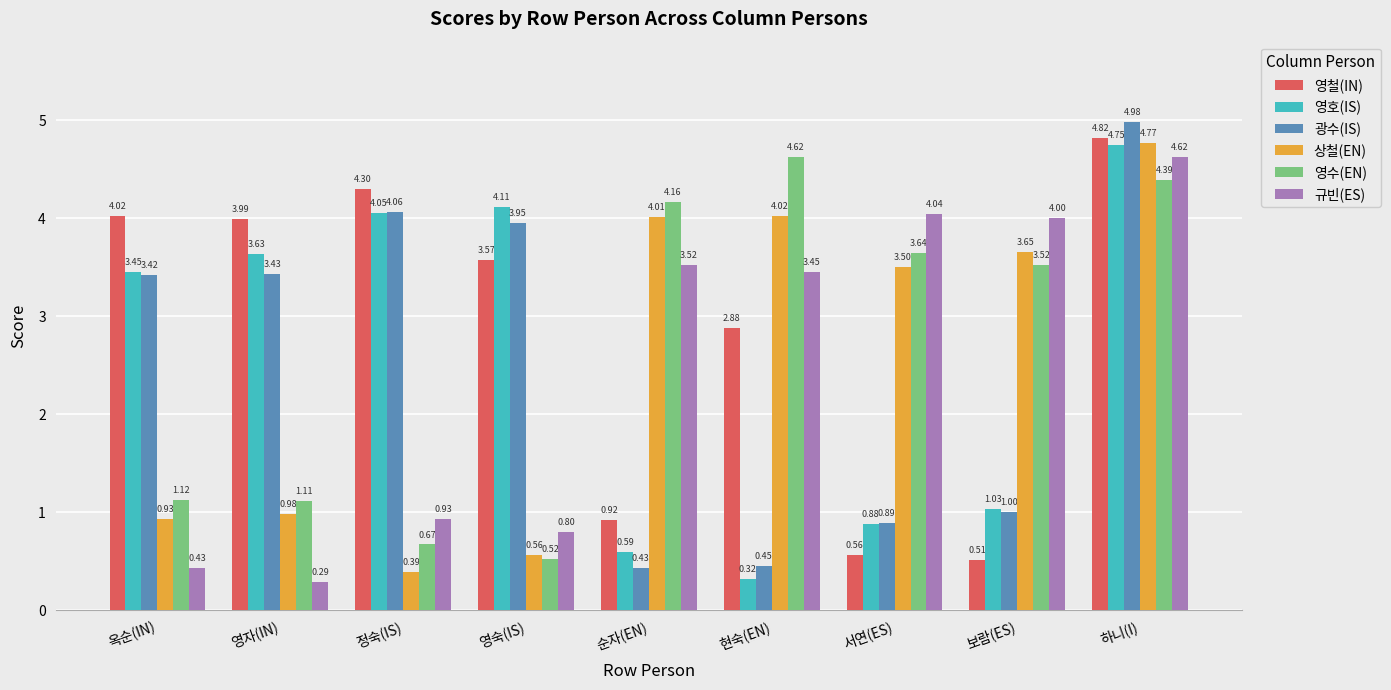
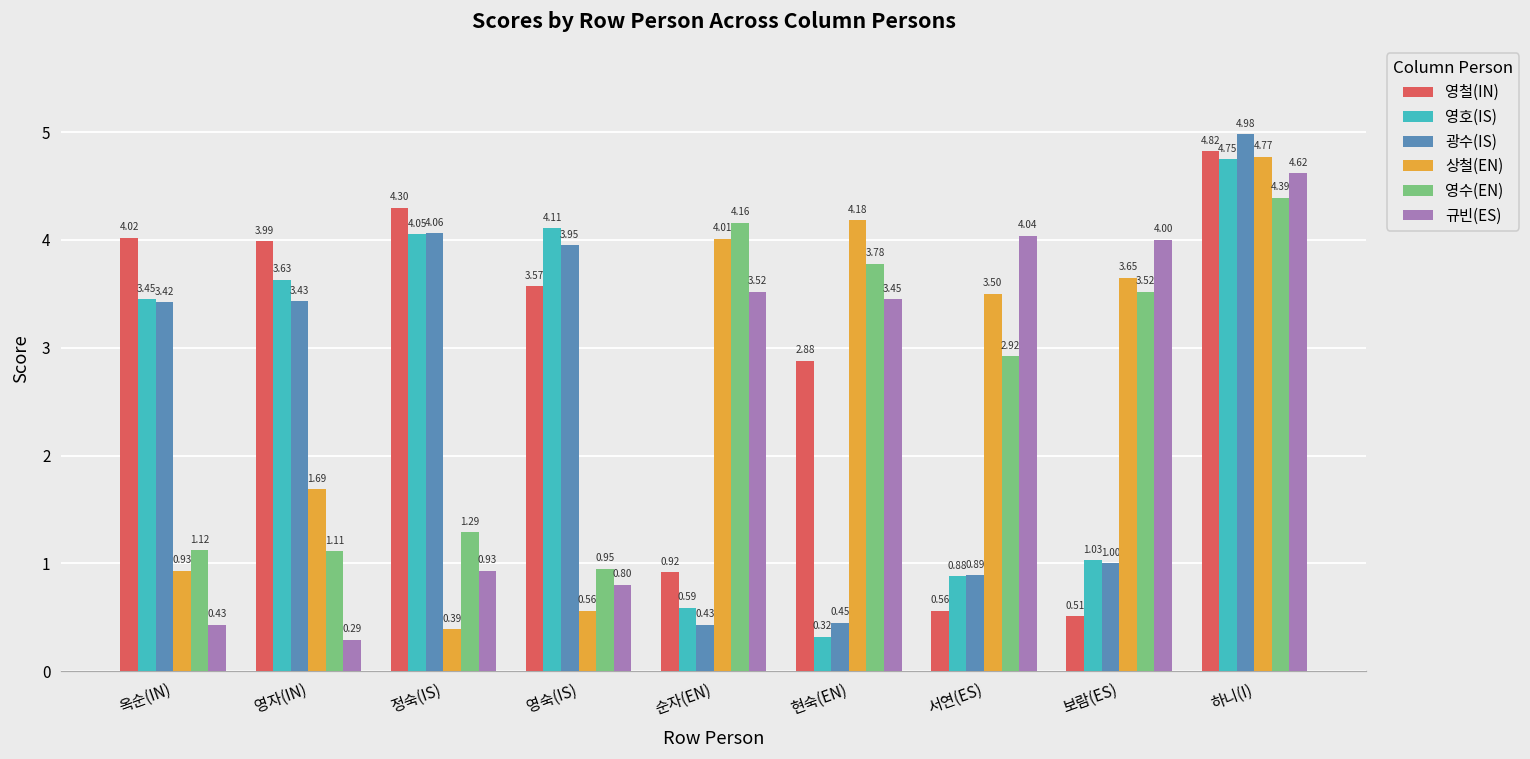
상철(EN), 영자(IN): 0.98 -> 1.69
영수(EN), 정숙(IS): 0.67 -> 1.29
영수(EN), 영숙(IS): 0.52 -> 0.95
상철(EN), 현숙(EN): 4.02 -> 4.18
영수(EN), 현숙(EN): 4.62 -> 3.78
영수(EN), 서연(ES): 3.64 -> 2.92
